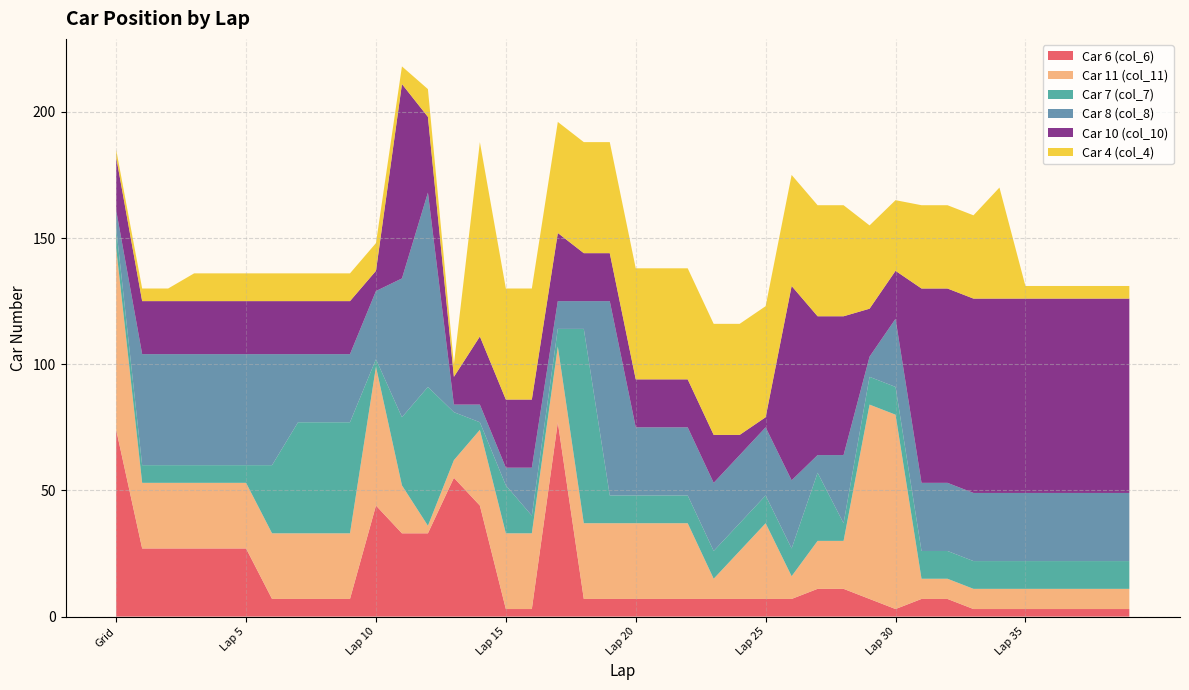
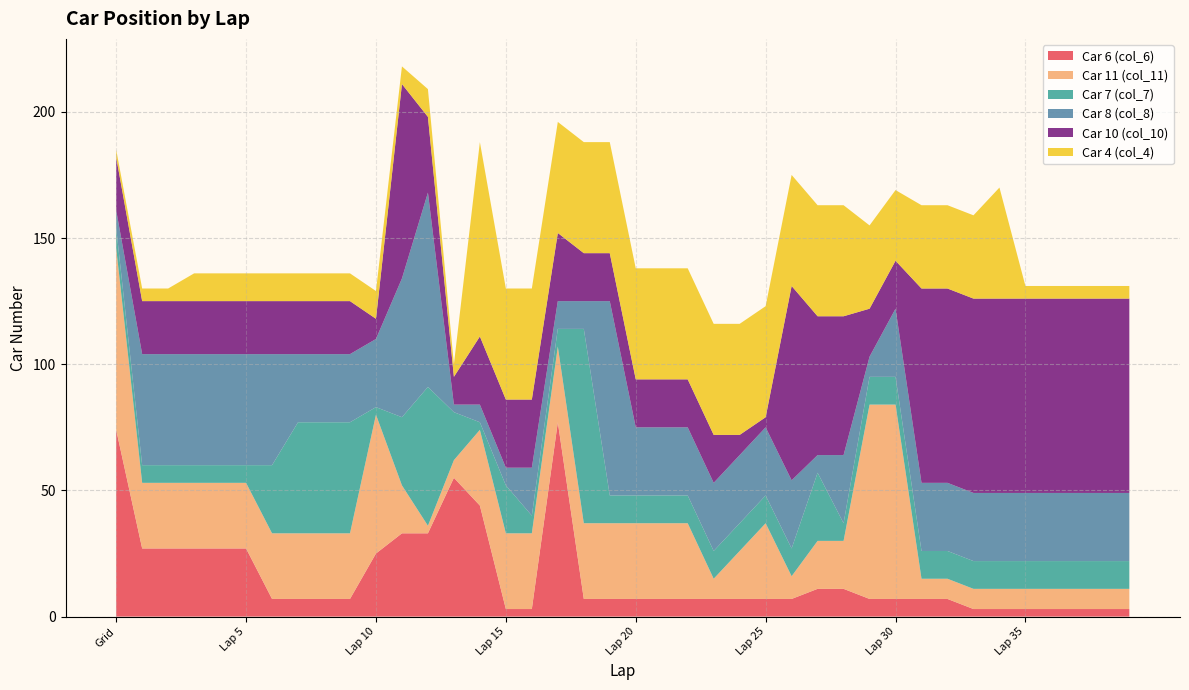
Car 6 (col_6), Lap 10: 44 -> 25
Car 6 (col_6), Lap 30: 3 -> 7
